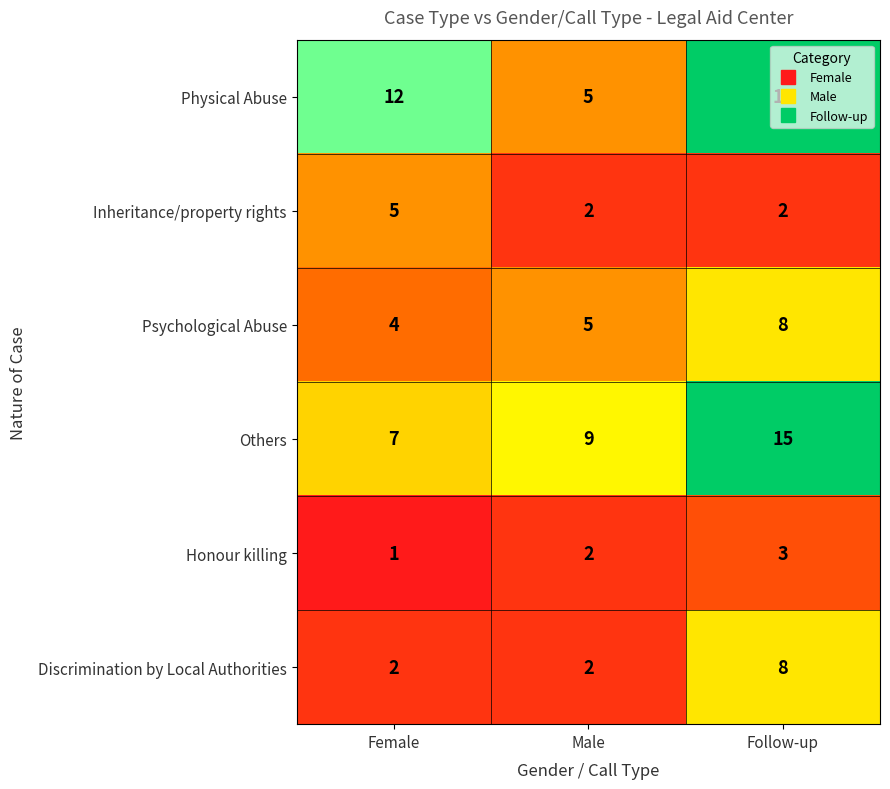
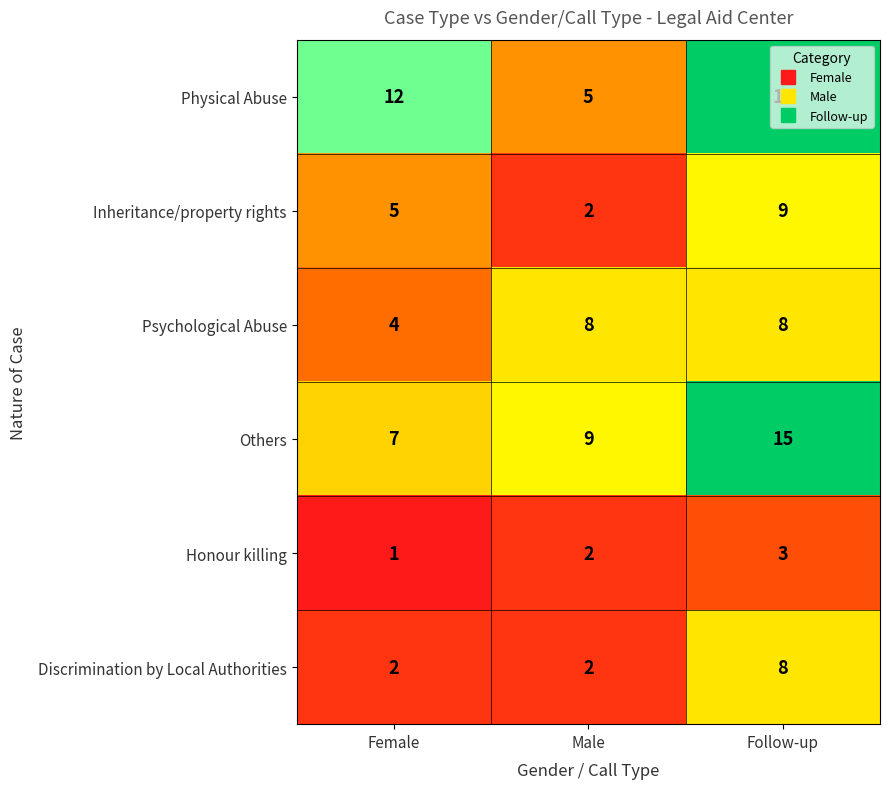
Inheritance/property rights, Follow-up: 2 -> 9
Psychological Abuse, Male: 5 -> 8
